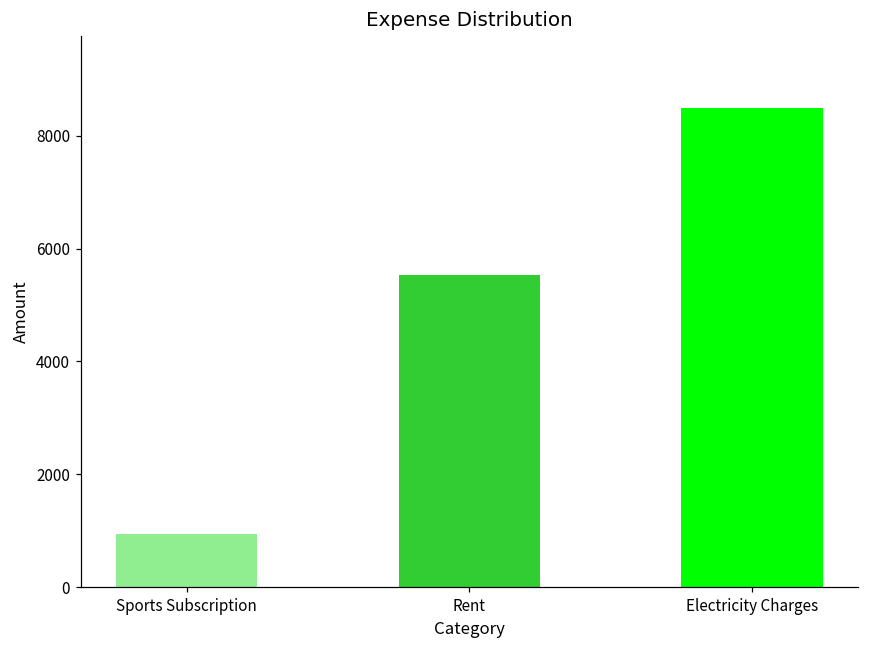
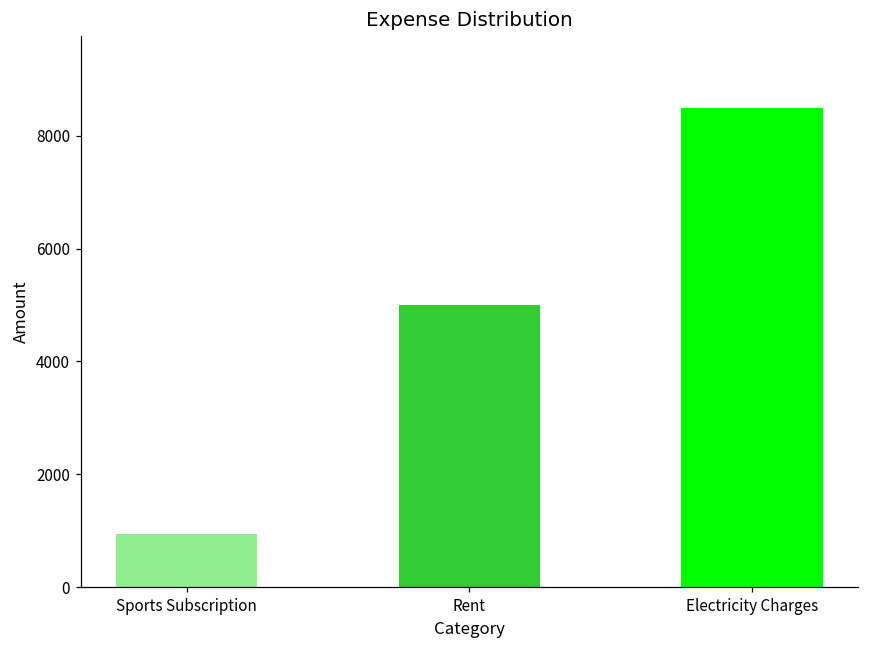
Rent: 5500 -> 5000
